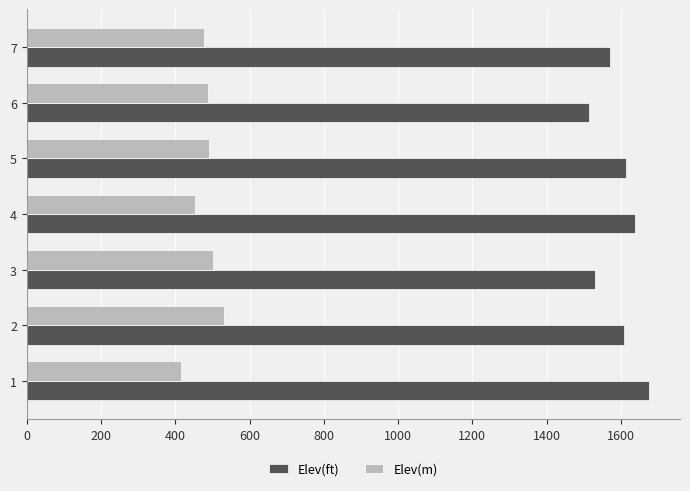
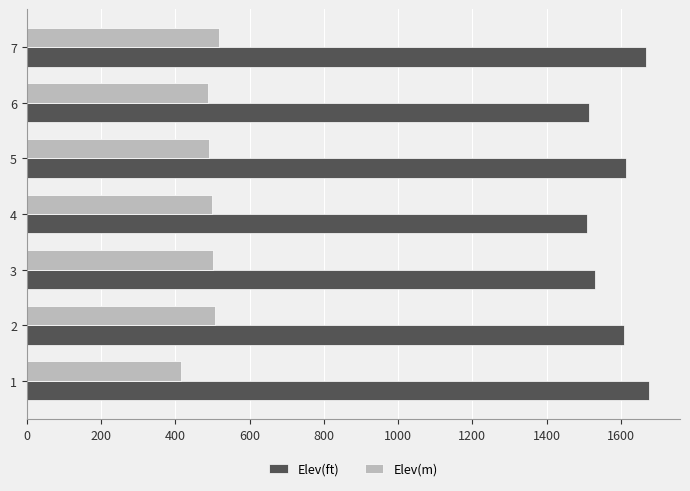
Elev(m), 7: 480 -> 520
Elev(ft), 7: 1570 -> 1670
Elev(m), 4: 450 -> 500
Elev(ft), 4: 1640 -> 1510
Elev(m), 2: 530 -> 510
